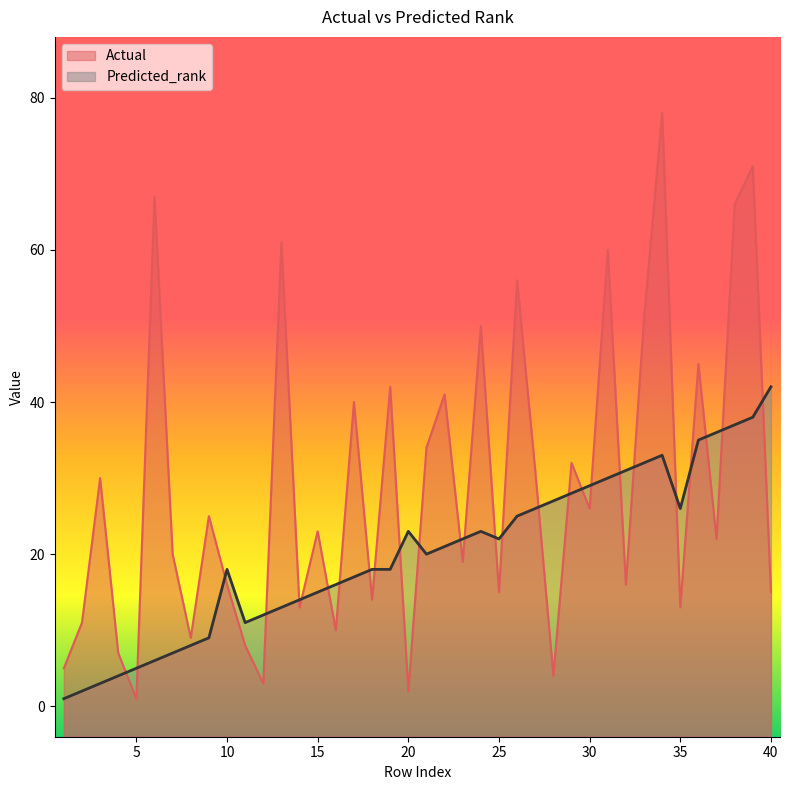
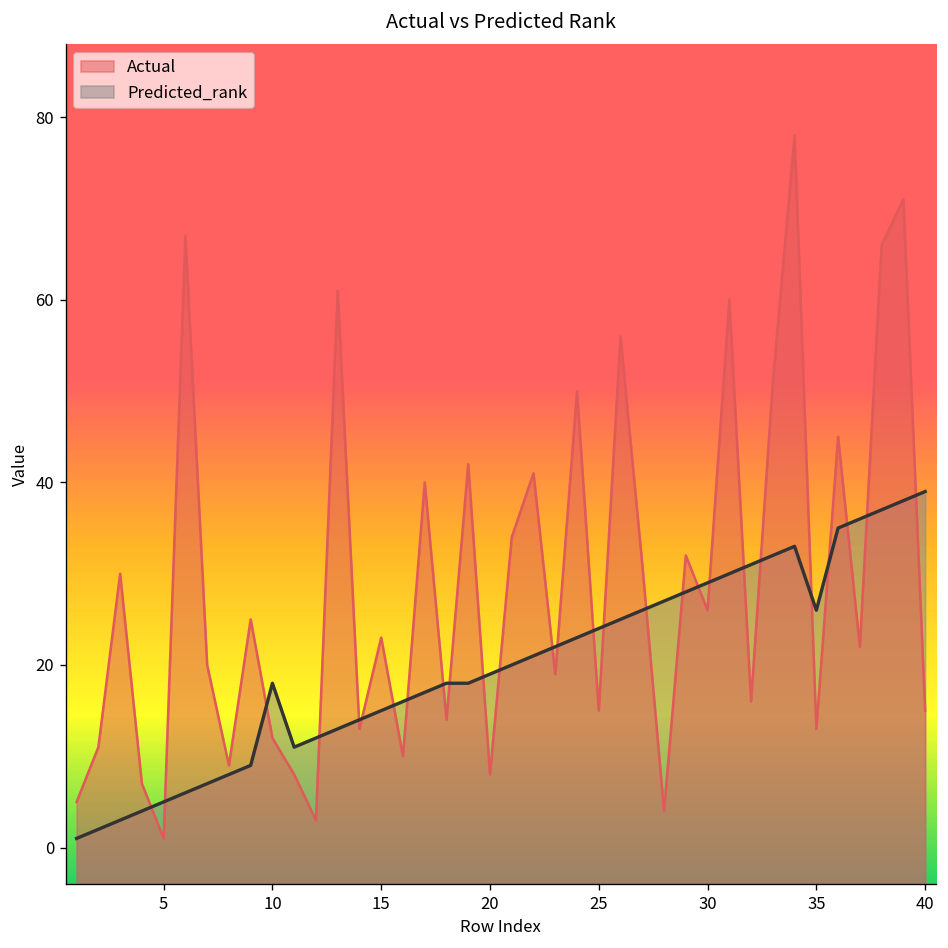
Actual, 10: 16 -> 12
Actual, 20: 2 -> 8
Predicted_rank, 20: 23 -> 19
Predicted_rank, 25: 22 -> 24
Predicted_rank, 40: 42 -> 39
